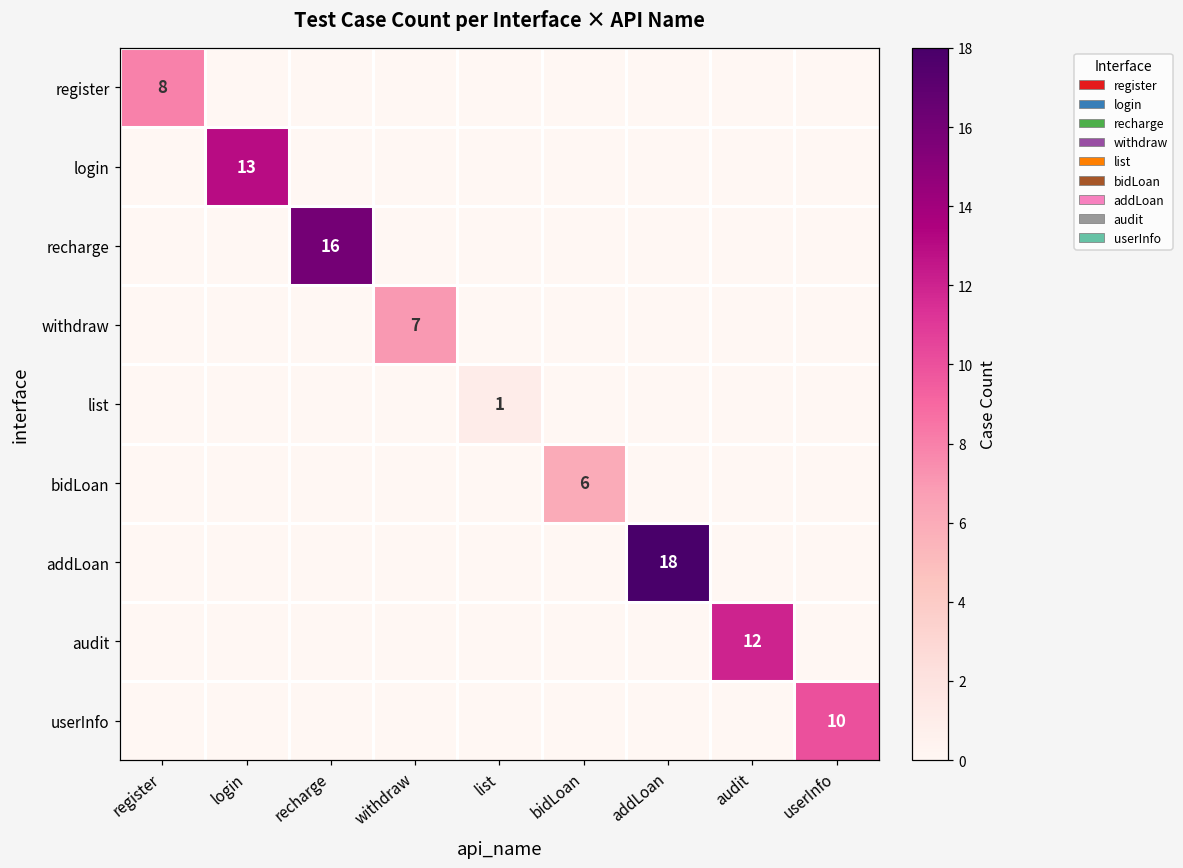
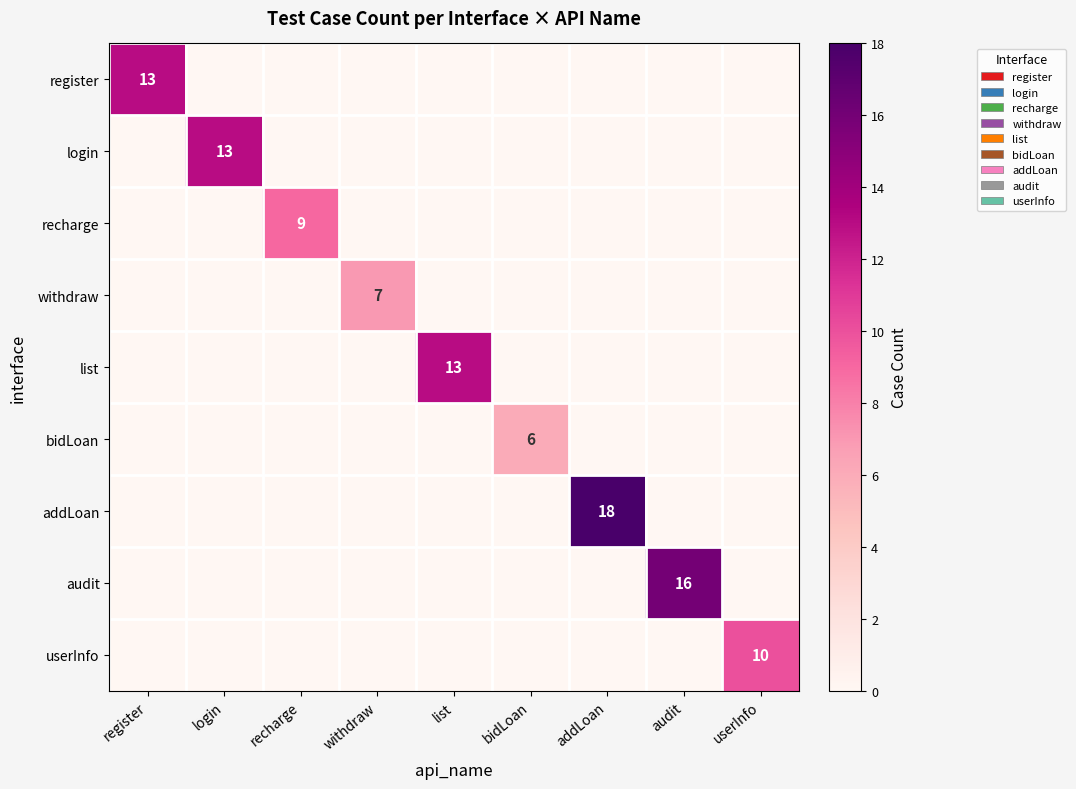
register, register: 8 -> 13
recharge, recharge: 16 -> 9
list, list: 1 -> 13
audit, audit: 12 -> 16
